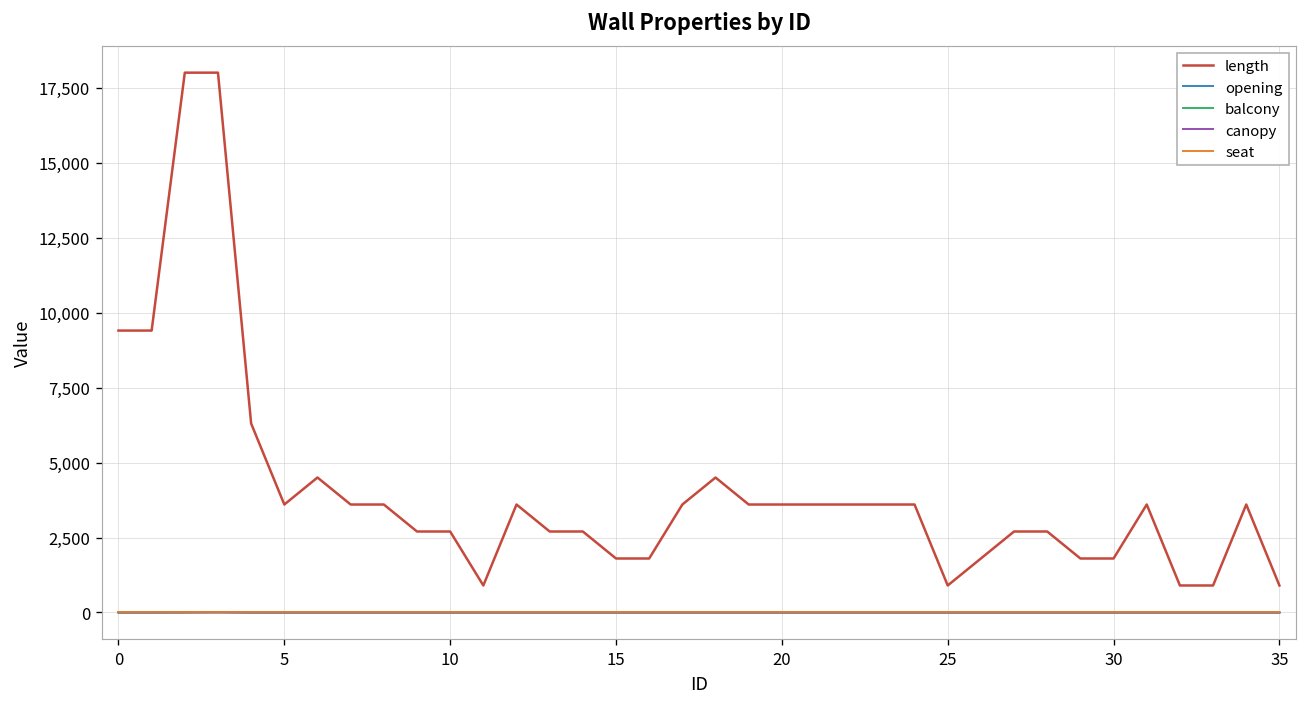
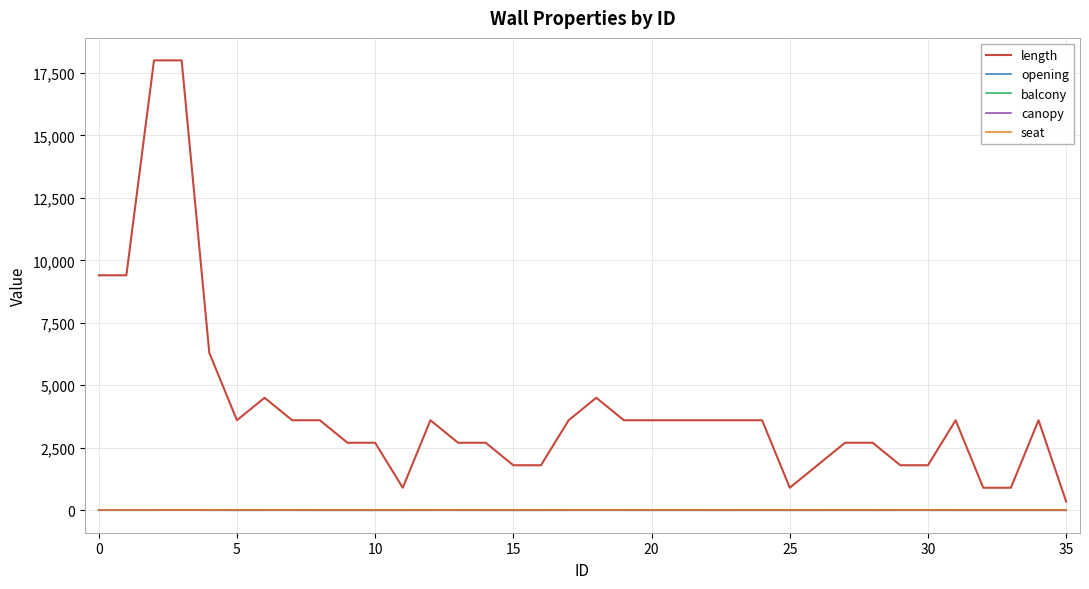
length, 35: 900 -> 300
